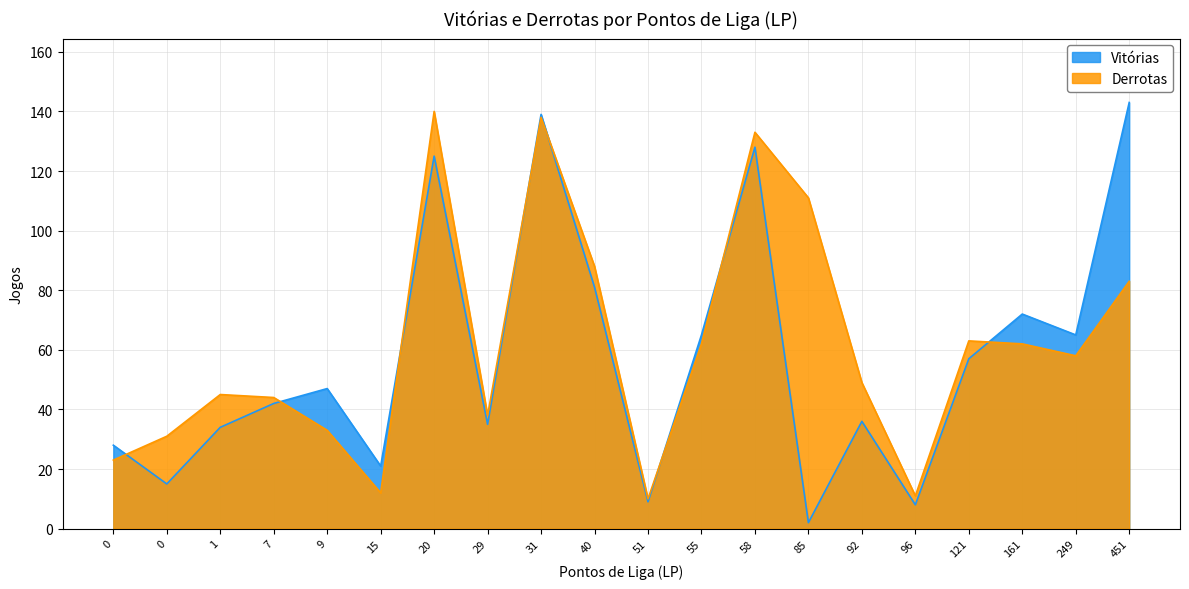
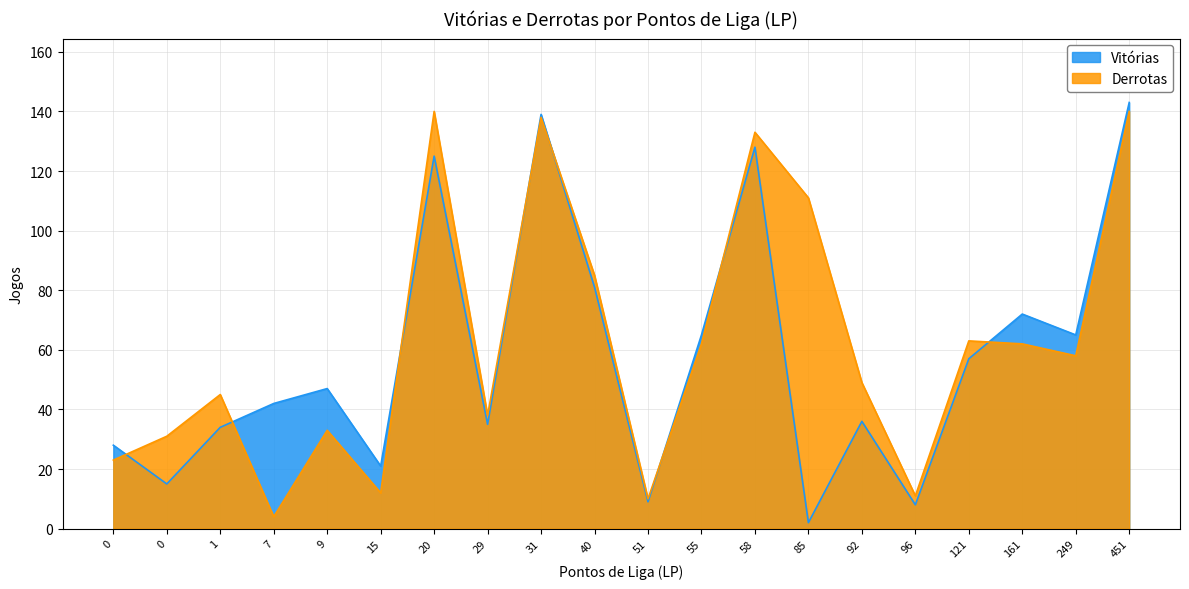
Derrotas, 7: 44 -> 4
Derrotas, 40: 88 -> 85
Derrotas, 451: 83 -> 140
